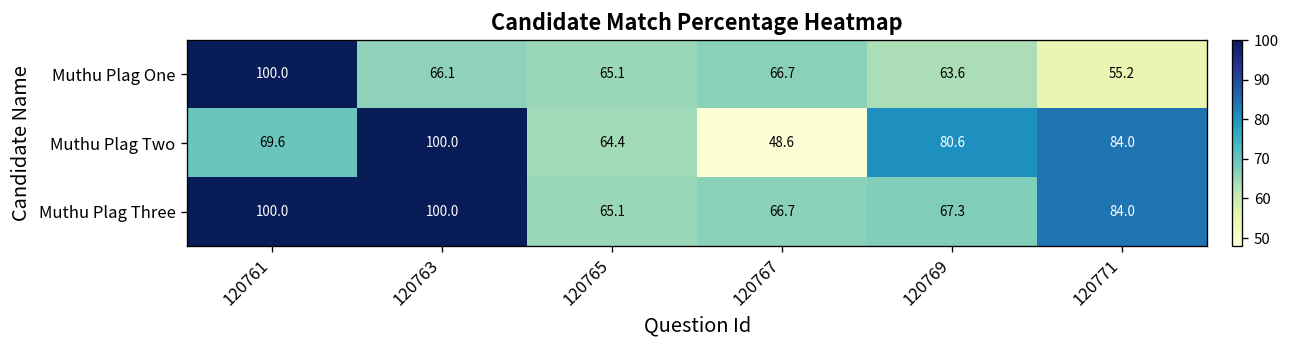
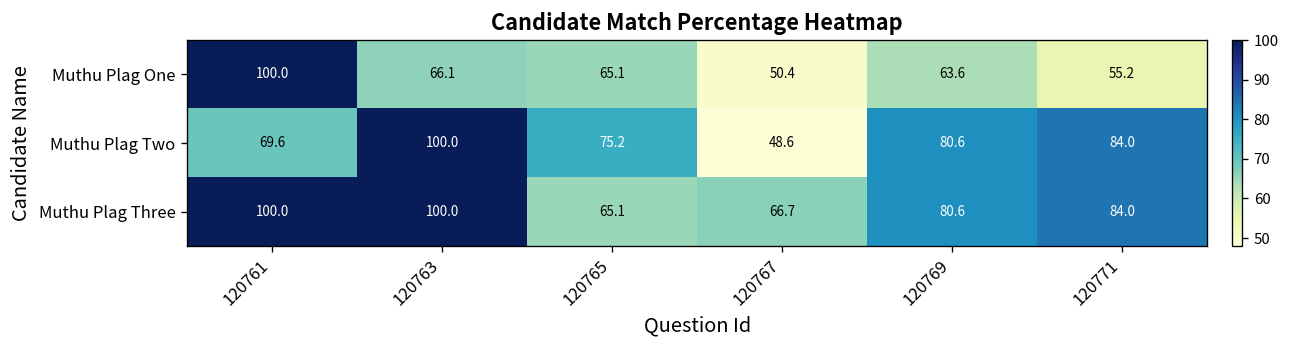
Muthu Plag One, 120767: 66.7 -> 50.4
Muthu Plag Two, 120765: 64.4 -> 75.2
Muthu Plag Three, 120769: 67.3 -> 80.6
